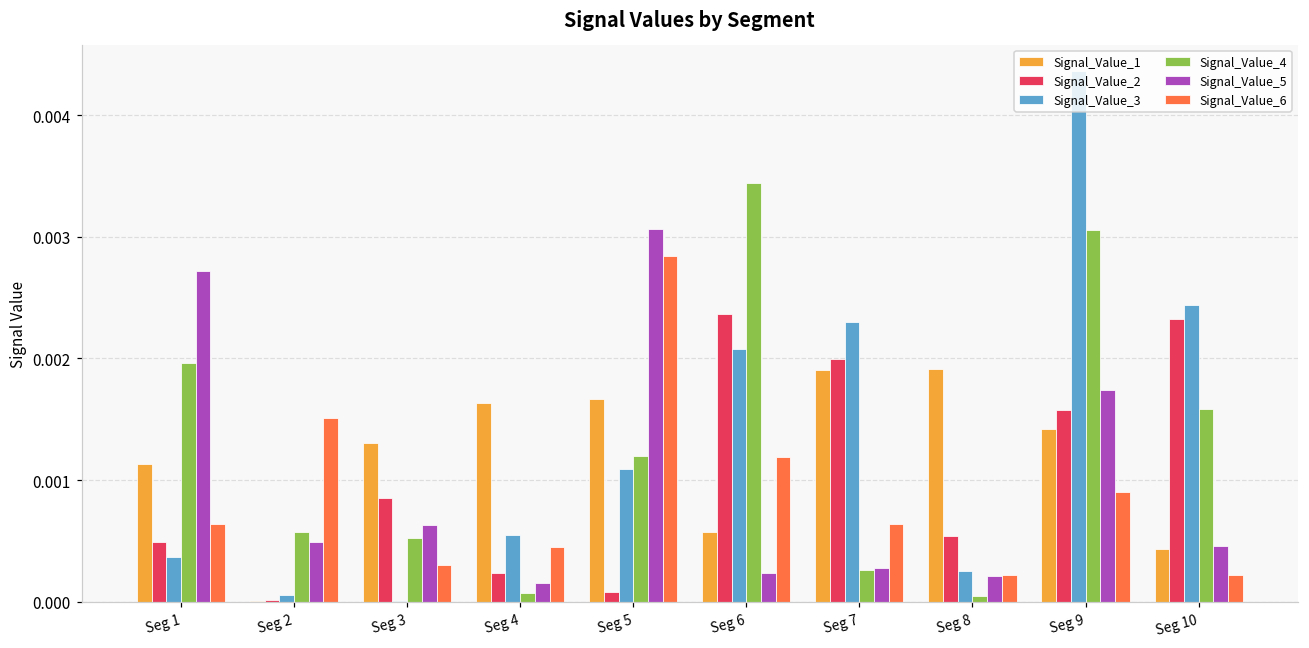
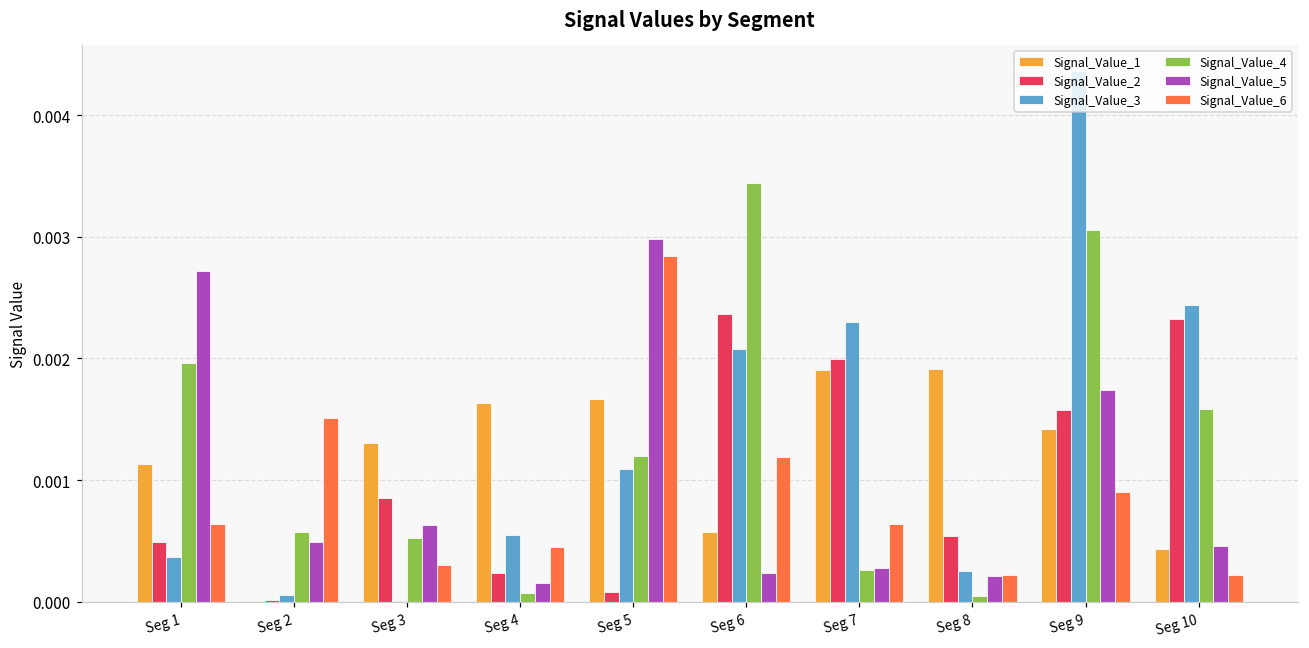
Signal_Value_5, Seg 5: 0.00307 -> 0.00299
